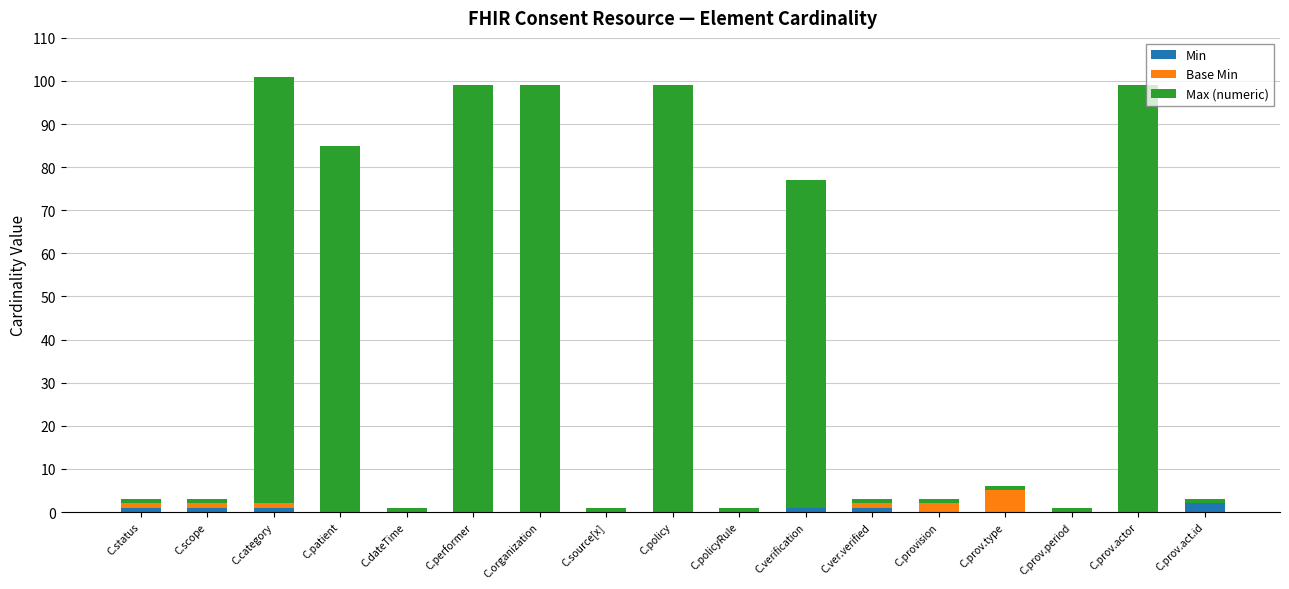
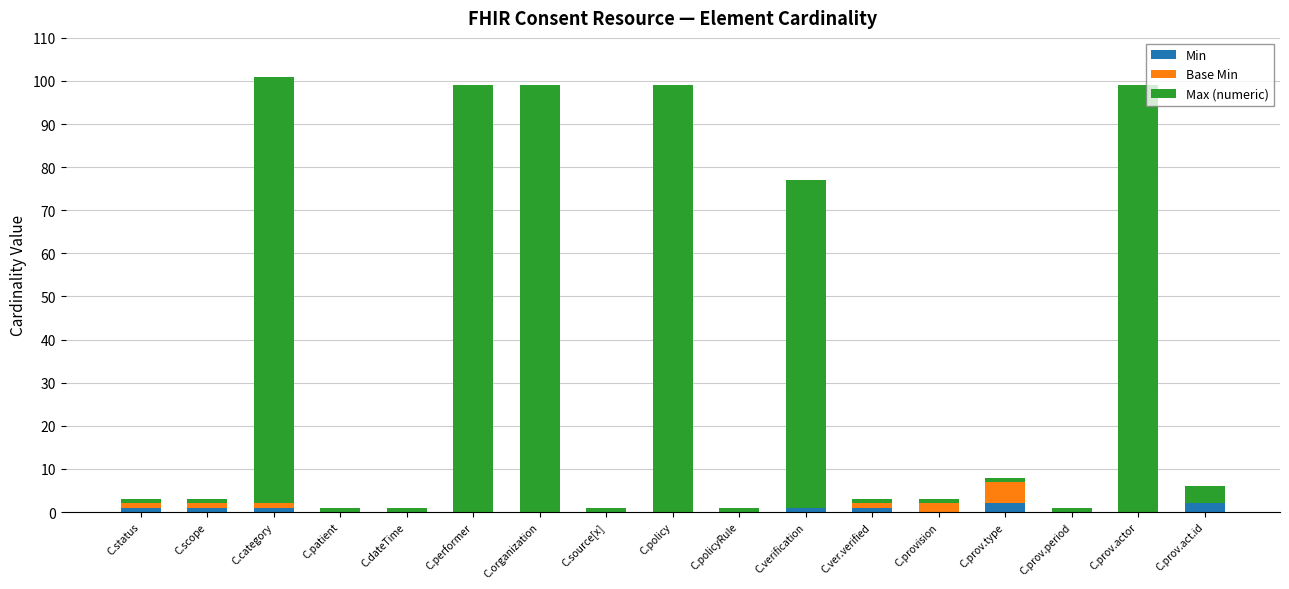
Max (numeric), C.patient: 85 -> 1
Min, C.prov.type: 0 -> 2
Max (numeric), C.prov.act.id: 1 -> 4
